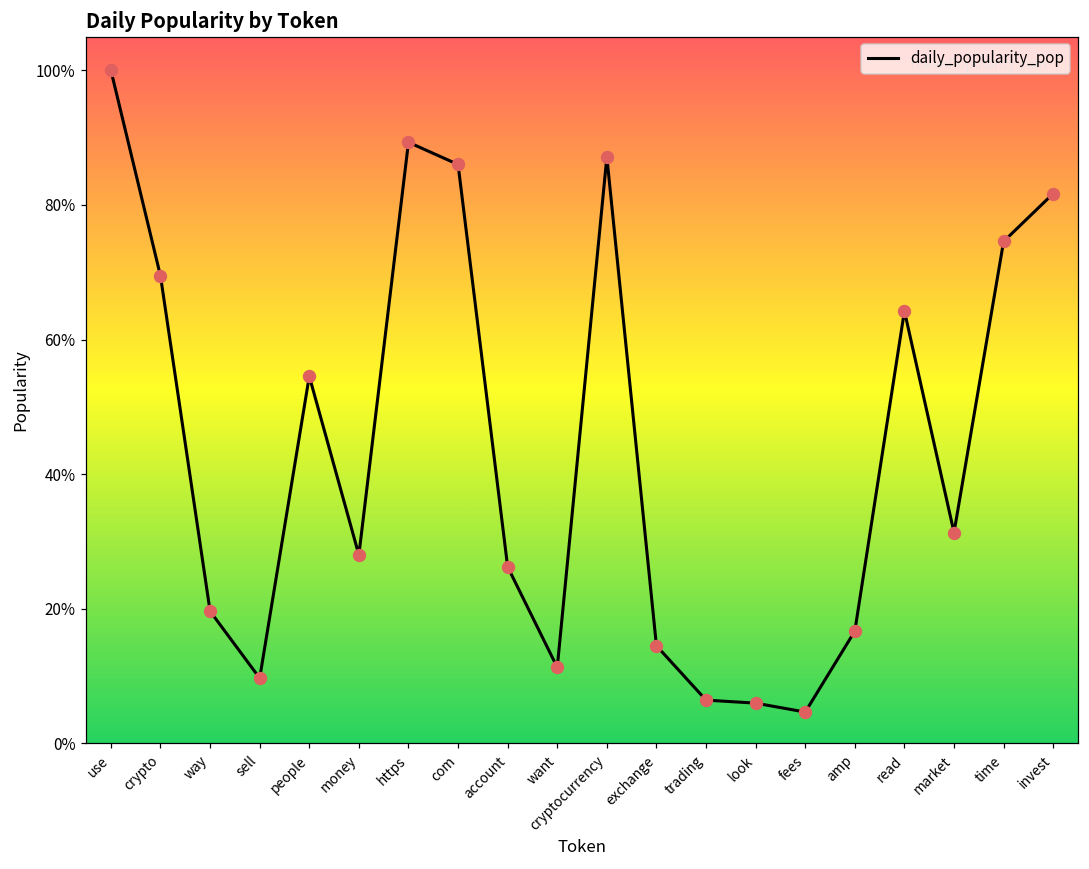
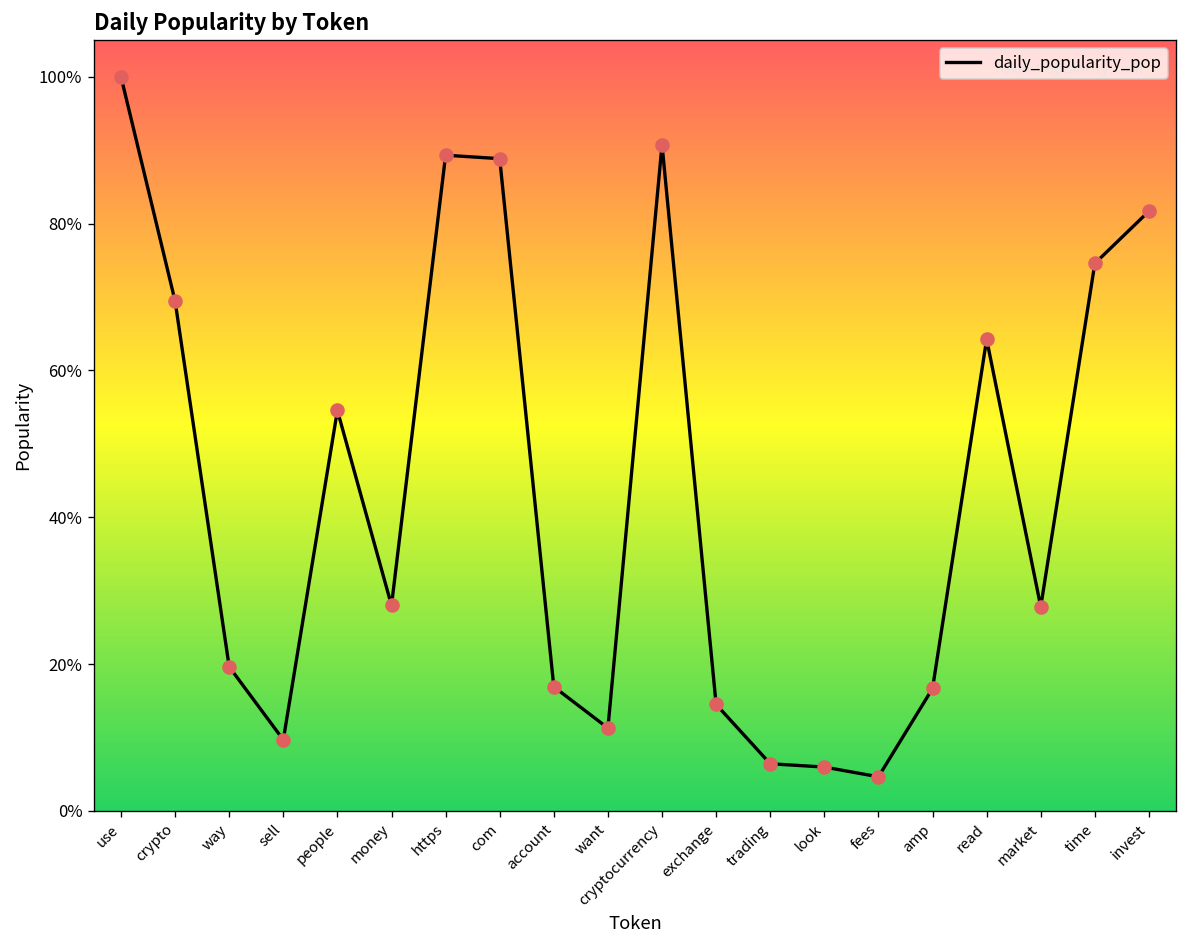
com: 86% -> 89%
account: 26% -> 17%
cryptocurrency: 87% -> 91%
market: 31% -> 28%
